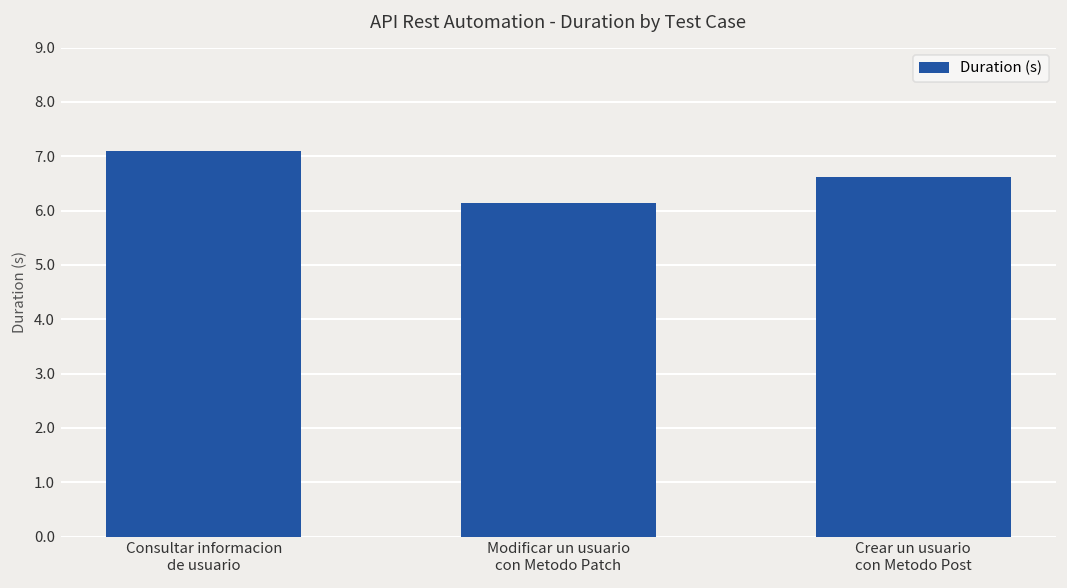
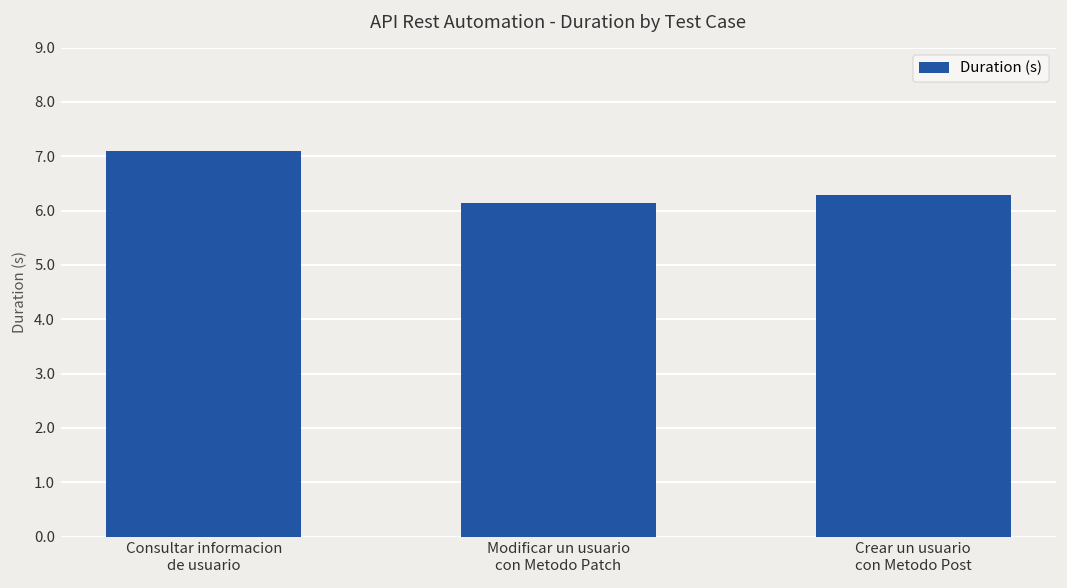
Crear un usuario con Metodo Post: 6.6 -> 6.3
